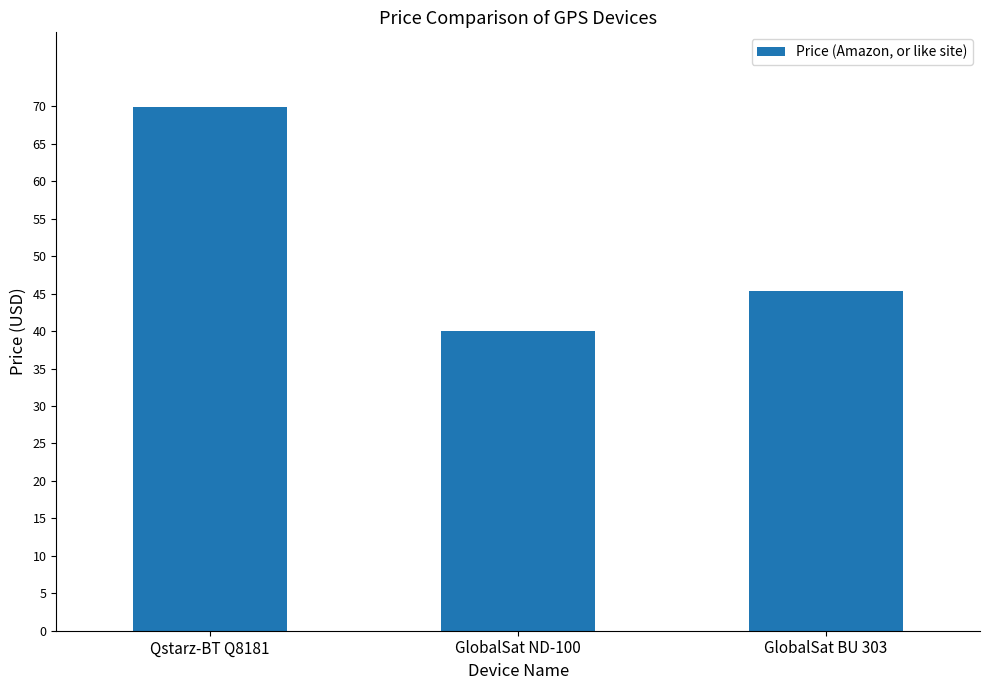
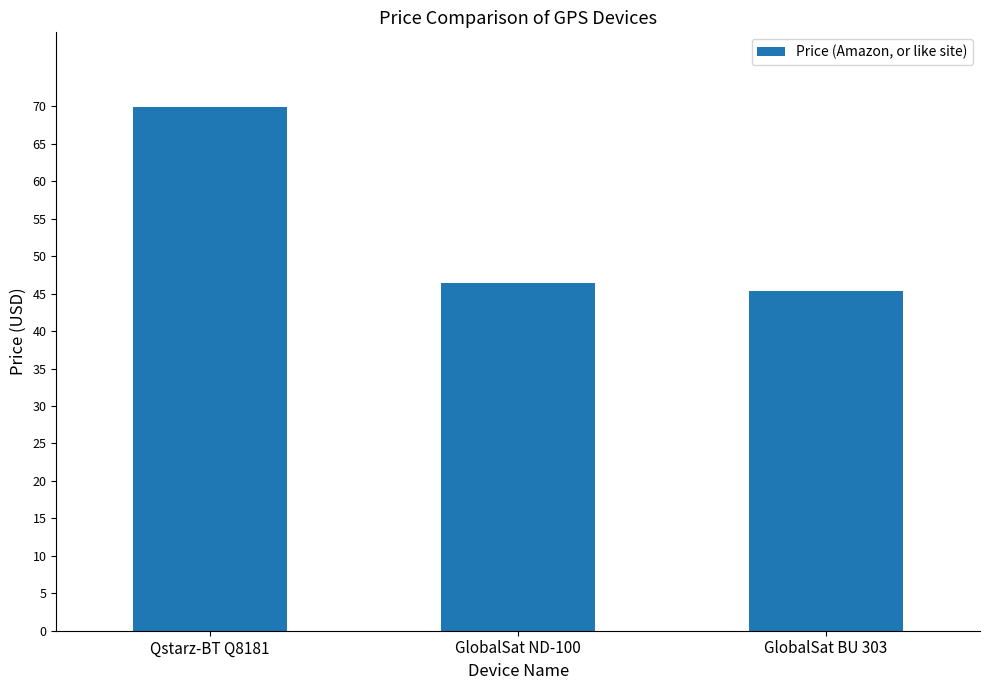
GlobalSat ND-100: 40 -> 46
